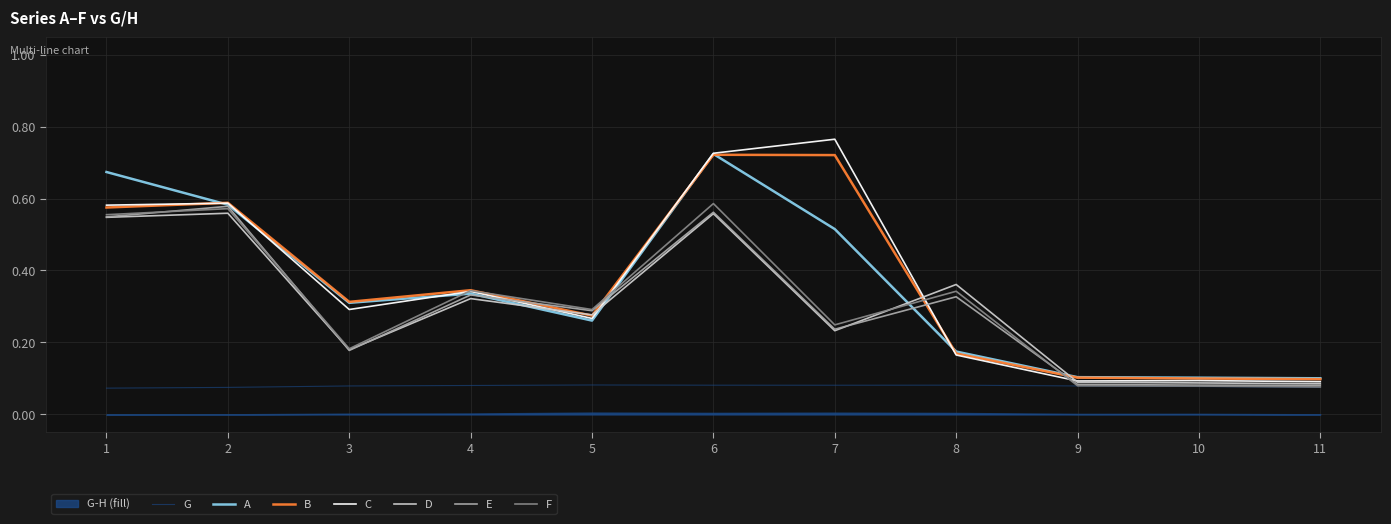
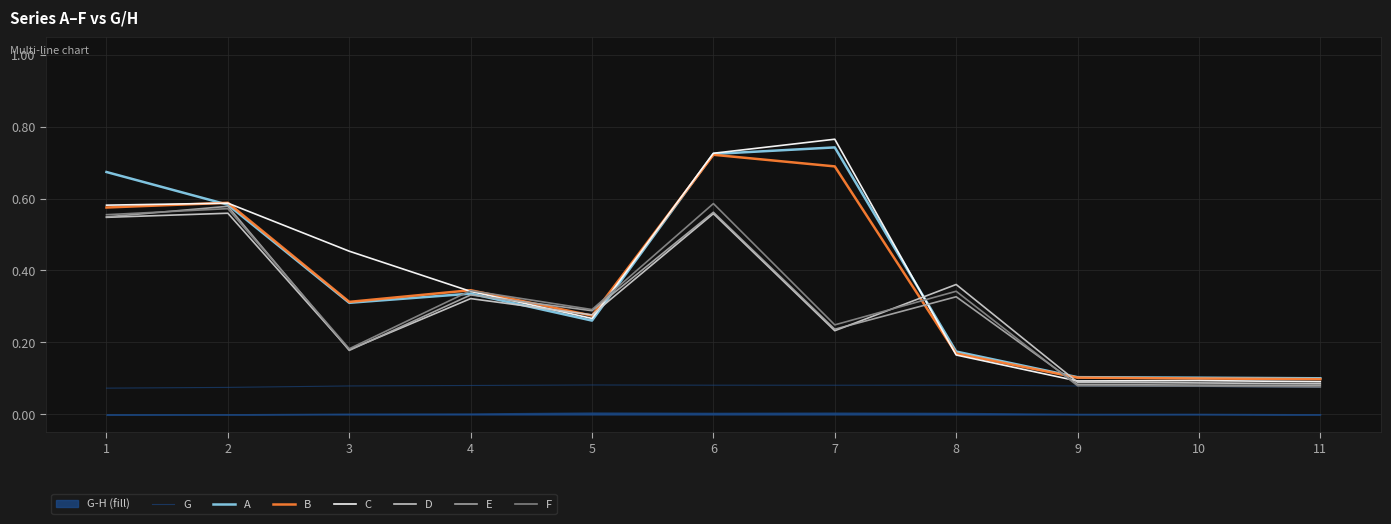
C, 3: 0.29 -> 0.45
A, 7: 0.52 -> 0.74
B, 7: 0.72 -> 0.69
